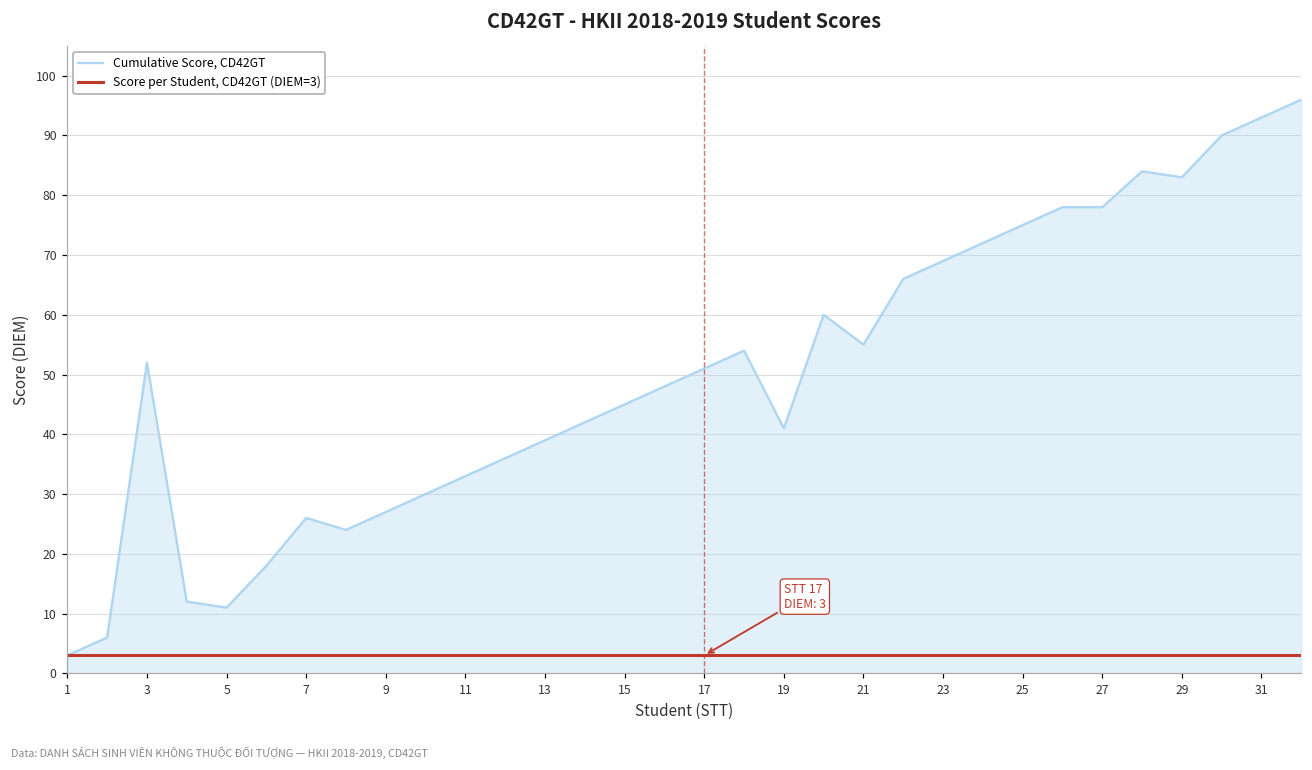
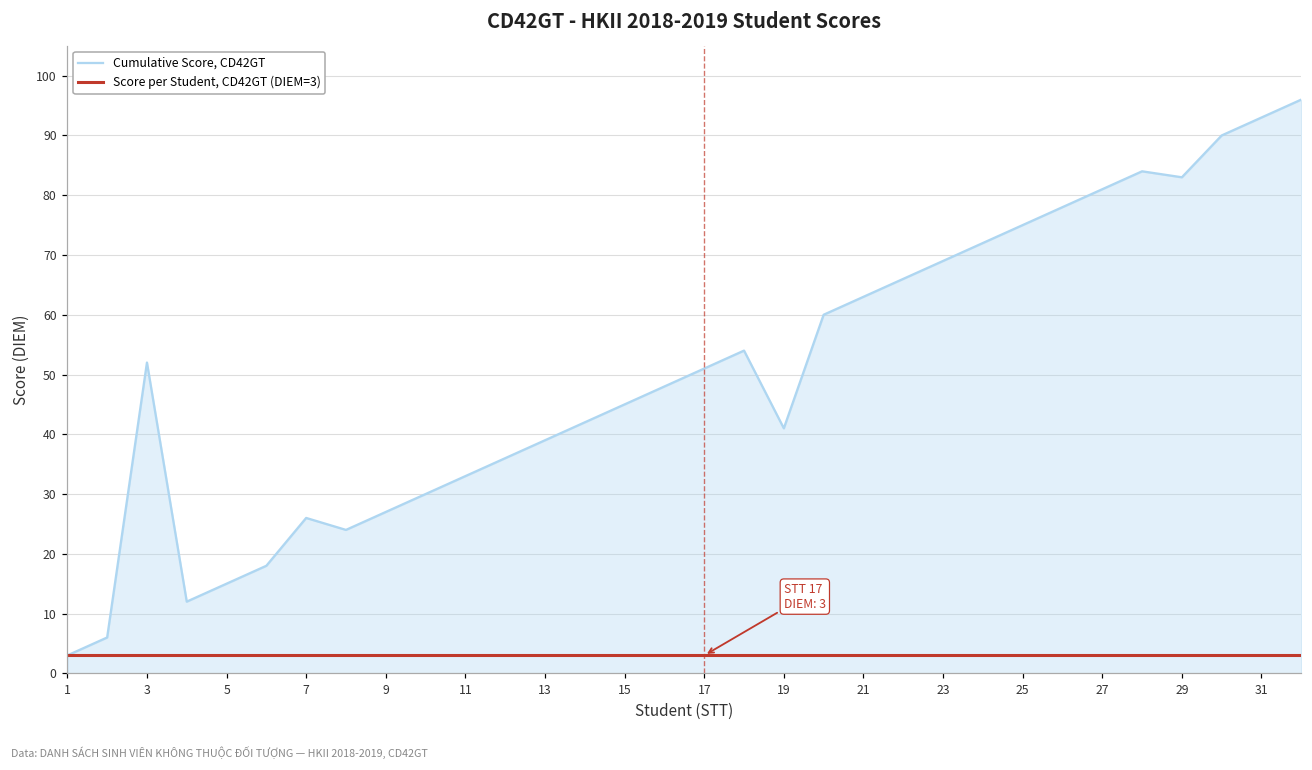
Cumulative Score, CD42GT, 5: 11 -> 15
Cumulative Score, CD42GT, 21: 55 -> 63
Cumulative Score, CD42GT, 27: 78 -> 81
